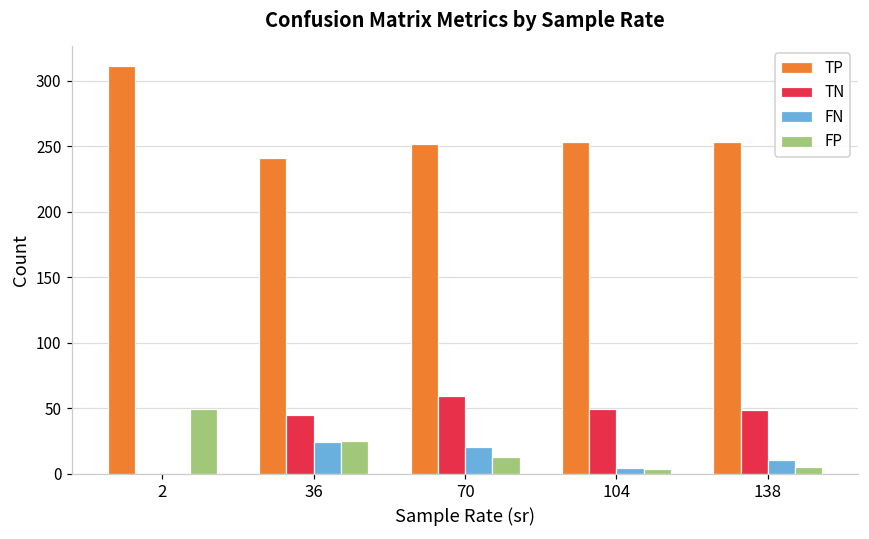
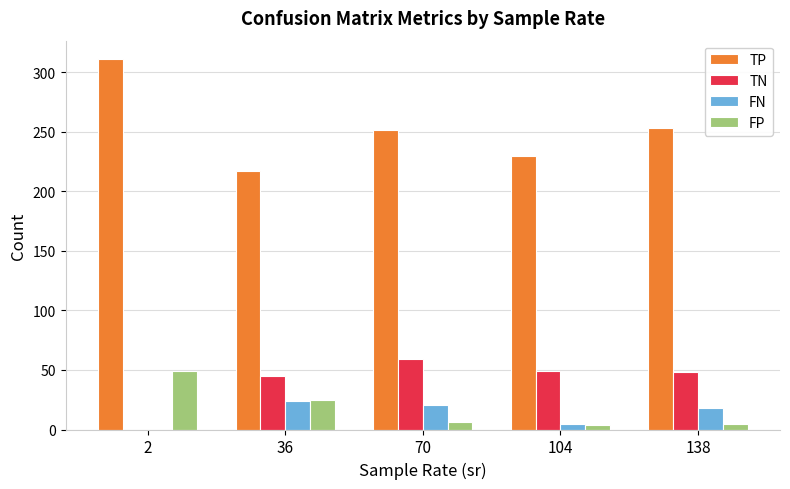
TP, 36: 241 -> 217
FP, 70: 13 -> 6
TP, 104: 253 -> 230
FN, 138: 11 -> 18
